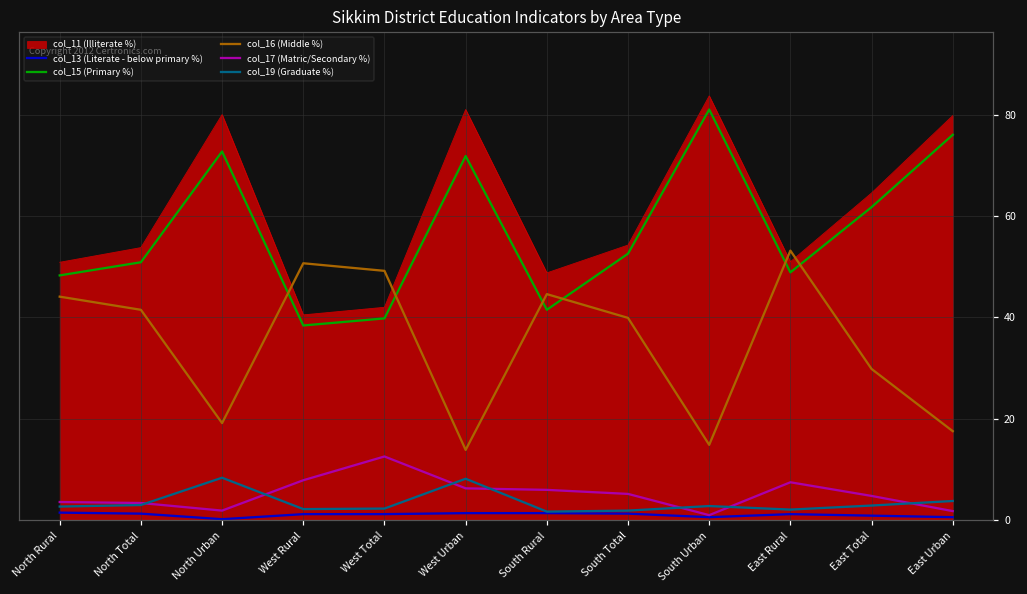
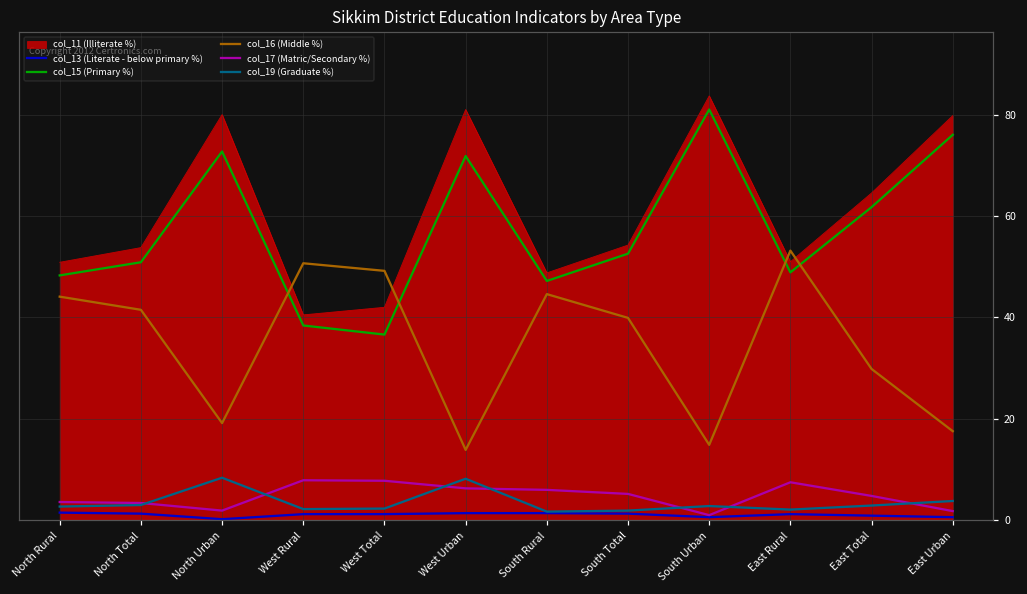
col_15 (Primary %), West Total: 40 -> 37
col_17 (Matric/Secondary %), West Total: 13 -> 8
col_15 (Primary %), South Rural: 42 -> 47
